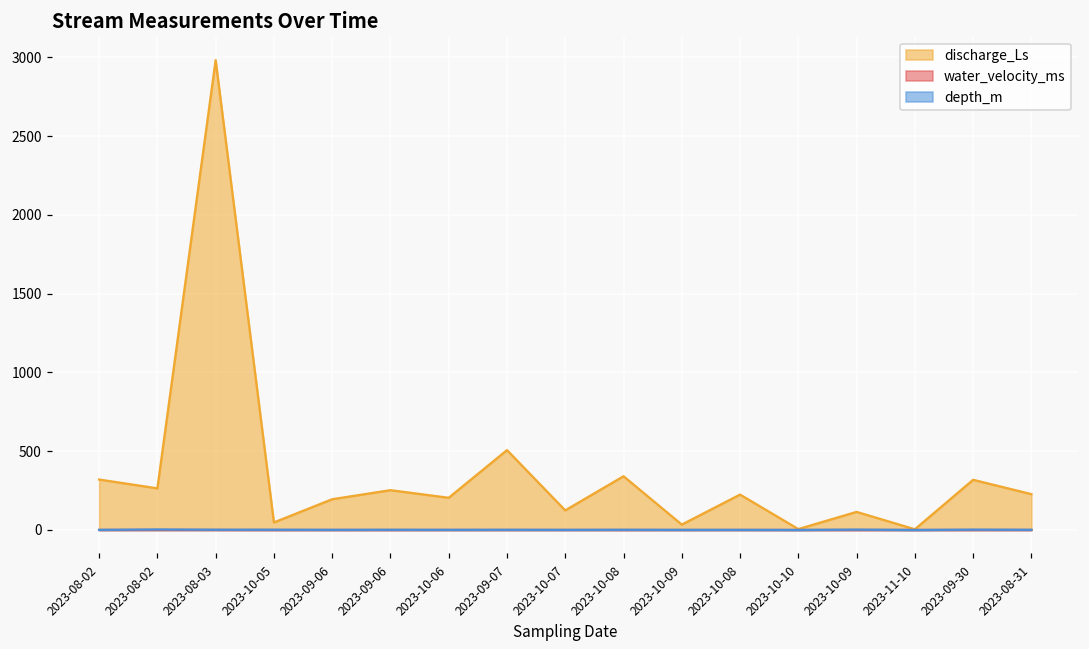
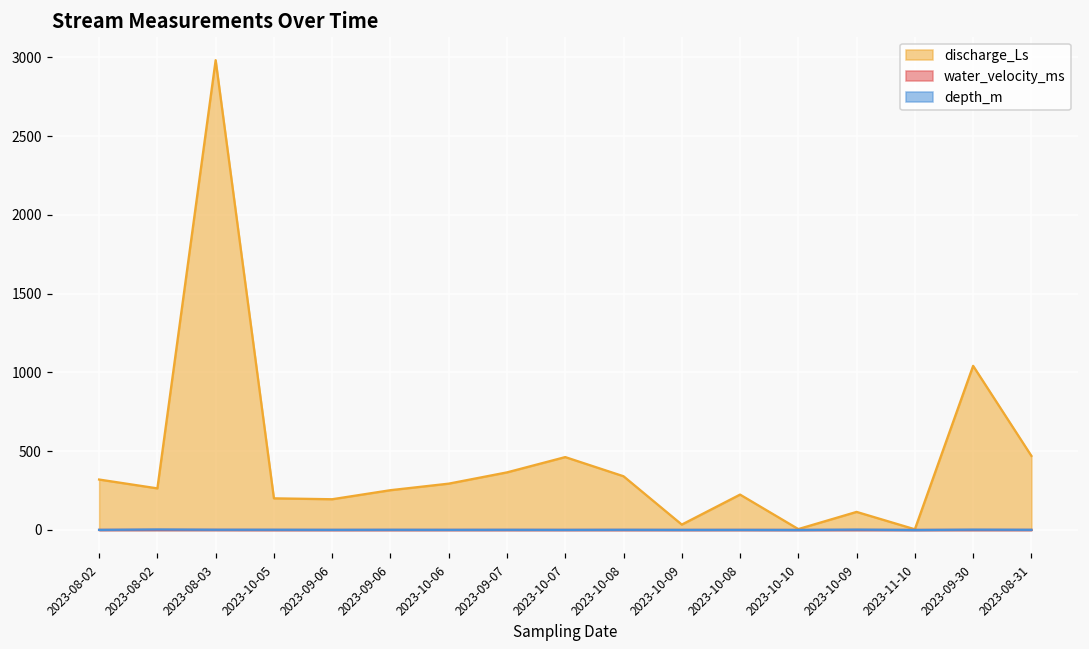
discharge_Ls, 2023-10-05: 50 -> 200
discharge_Ls, 2023-10-06: 200 -> 290
discharge_Ls, 2023-09-07: 510 -> 370
discharge_Ls, 2023-10-07: 120 -> 460
discharge_Ls, 2023-09-30: 320 -> 1040
discharge_Ls, 2023-08-31: 230 -> 470
